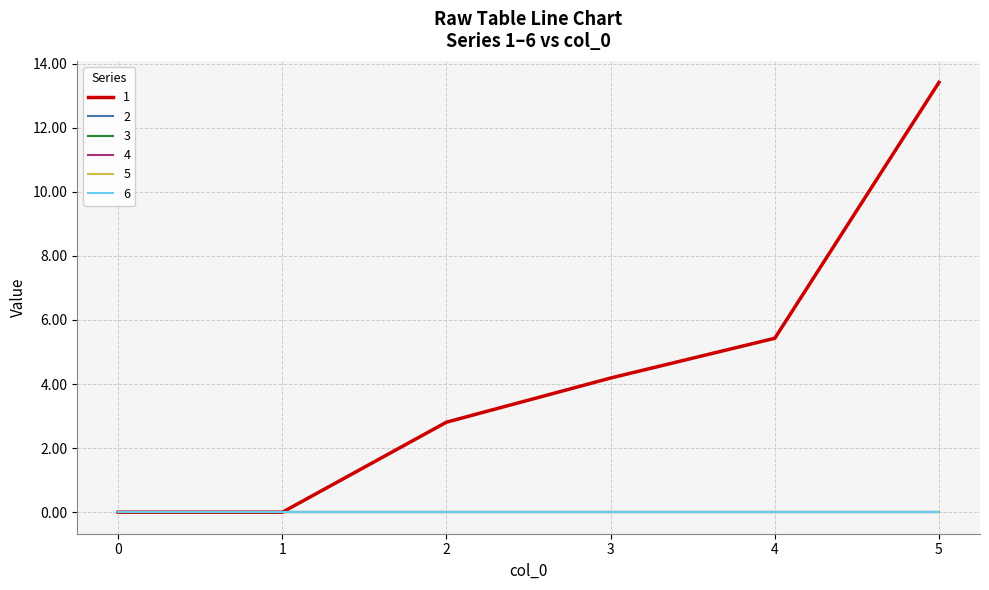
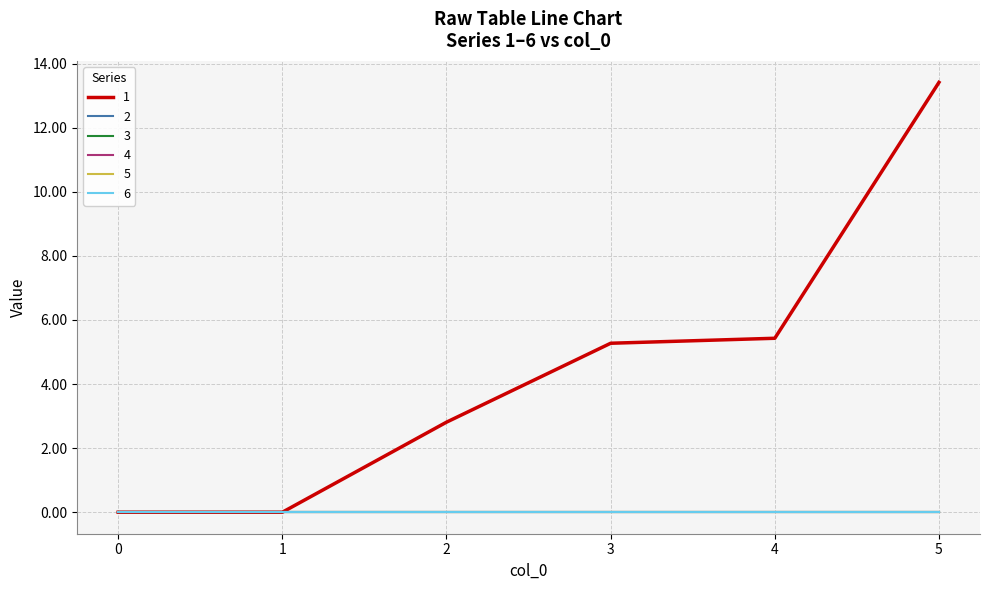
1, 3: 4.2 -> 5.3
